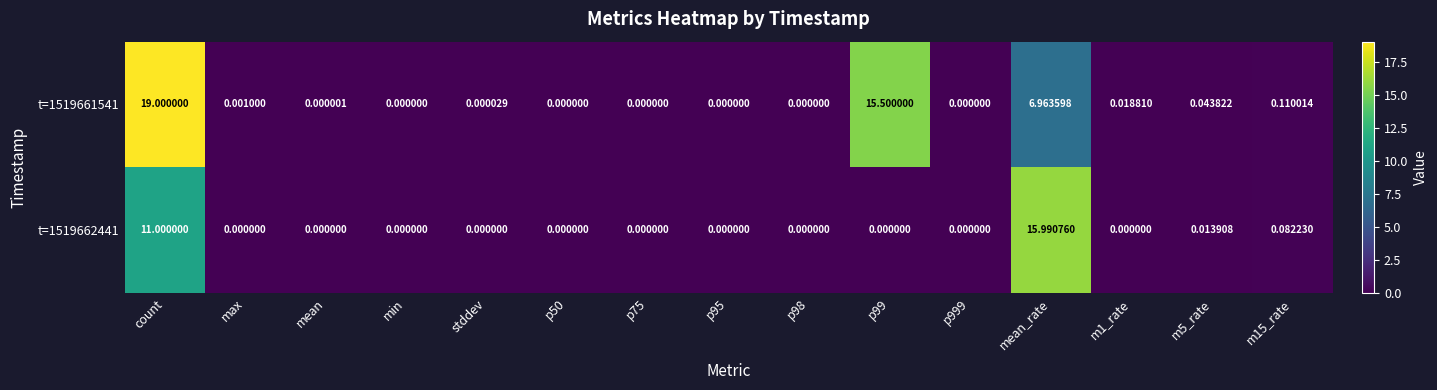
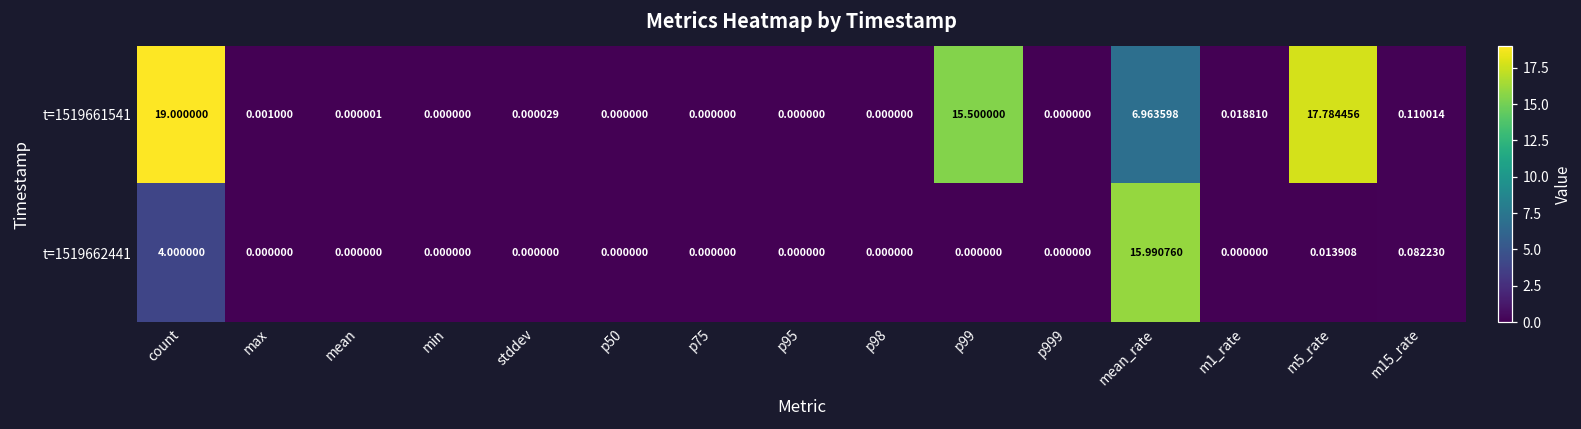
t=1519661541, m5_rate: 0.043822 -> 17.784456
t=1519662441, count: 11.000000 -> 4.000000
